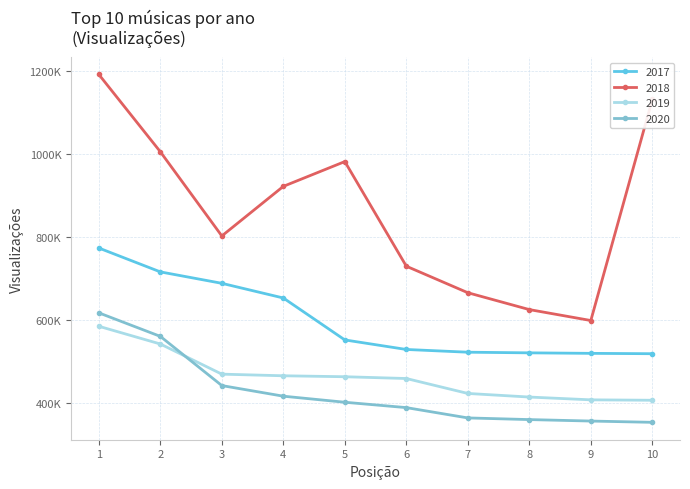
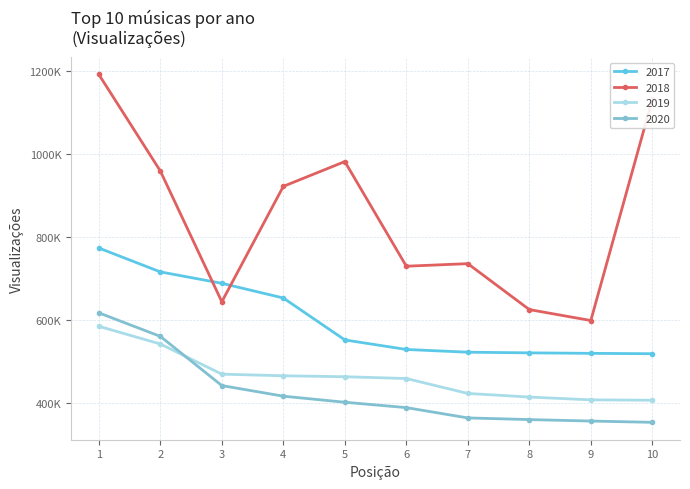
2018, 2: 1010000 -> 960000
2018, 3: 800000 -> 640000
2018, 7: 670000 -> 740000
